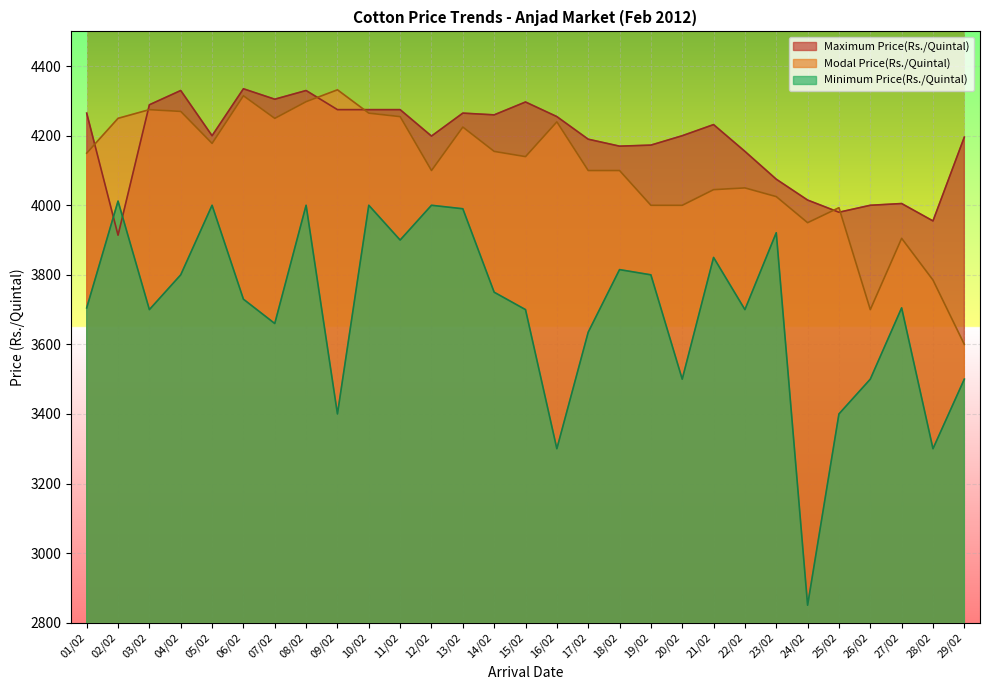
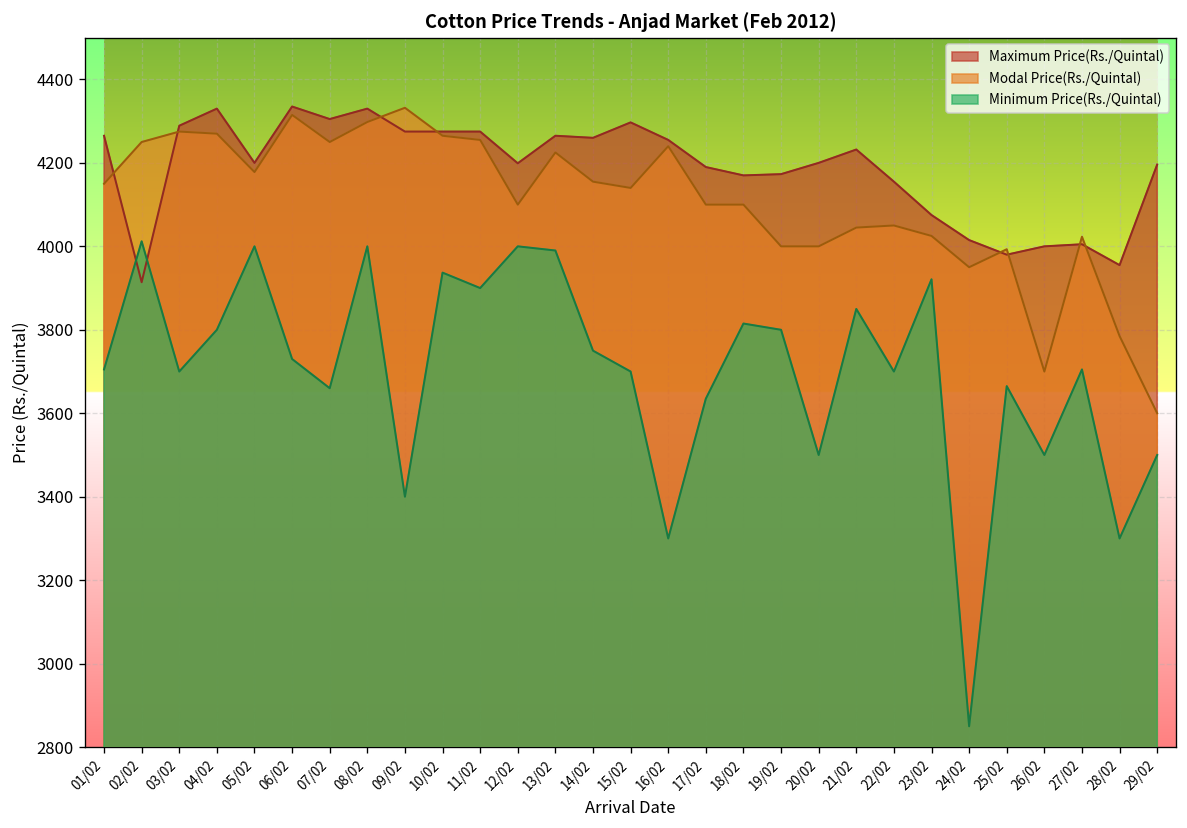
Minimum Price(Rs./Quintal), 10/02: 4000 -> 3940
Minimum Price(Rs./Quintal), 25/02: 3400 -> 3670
Modal Price(Rs./Quintal), 27/02: 3910 -> 4020
